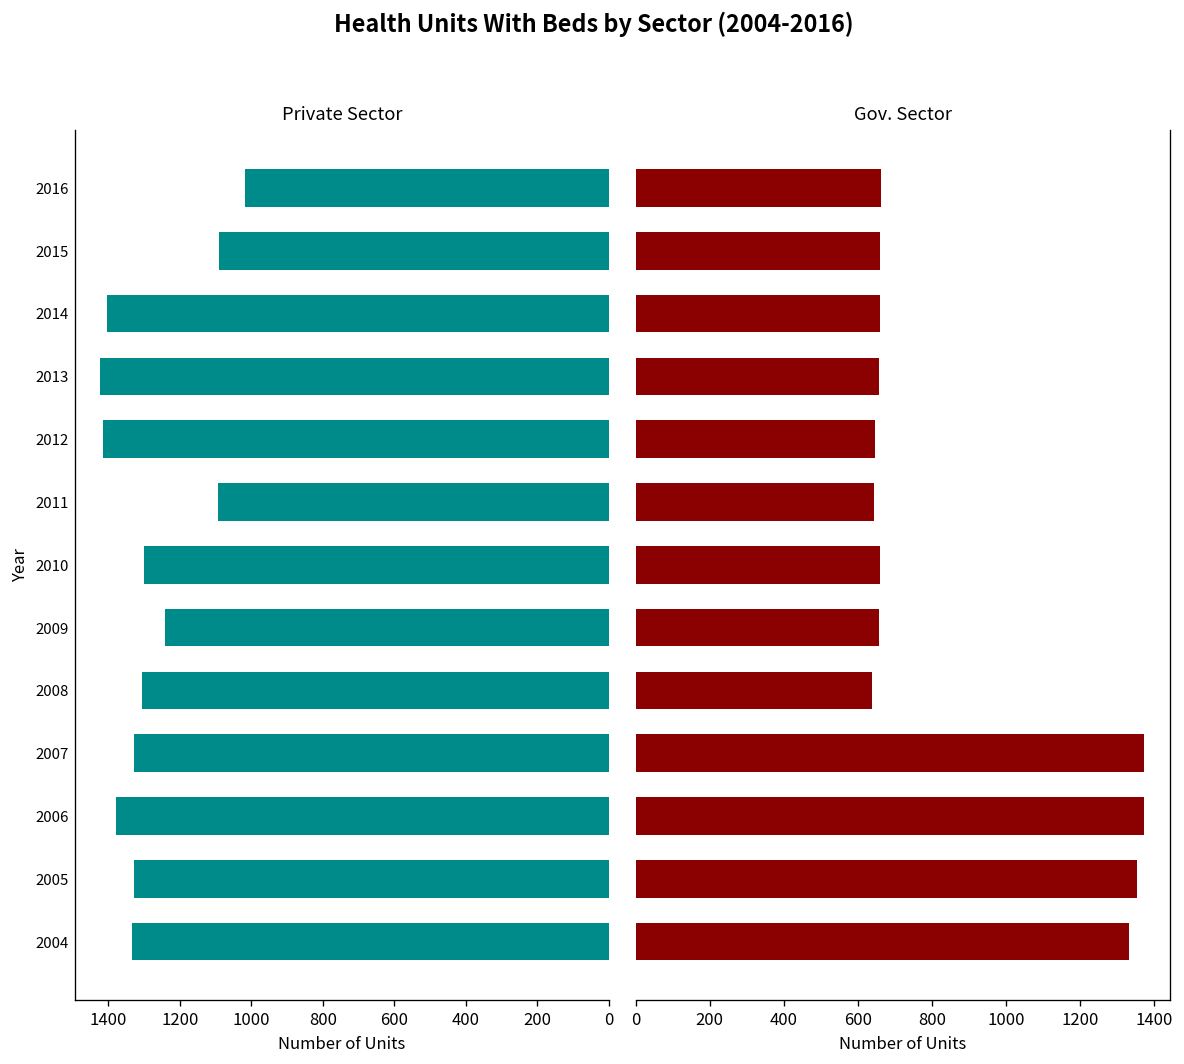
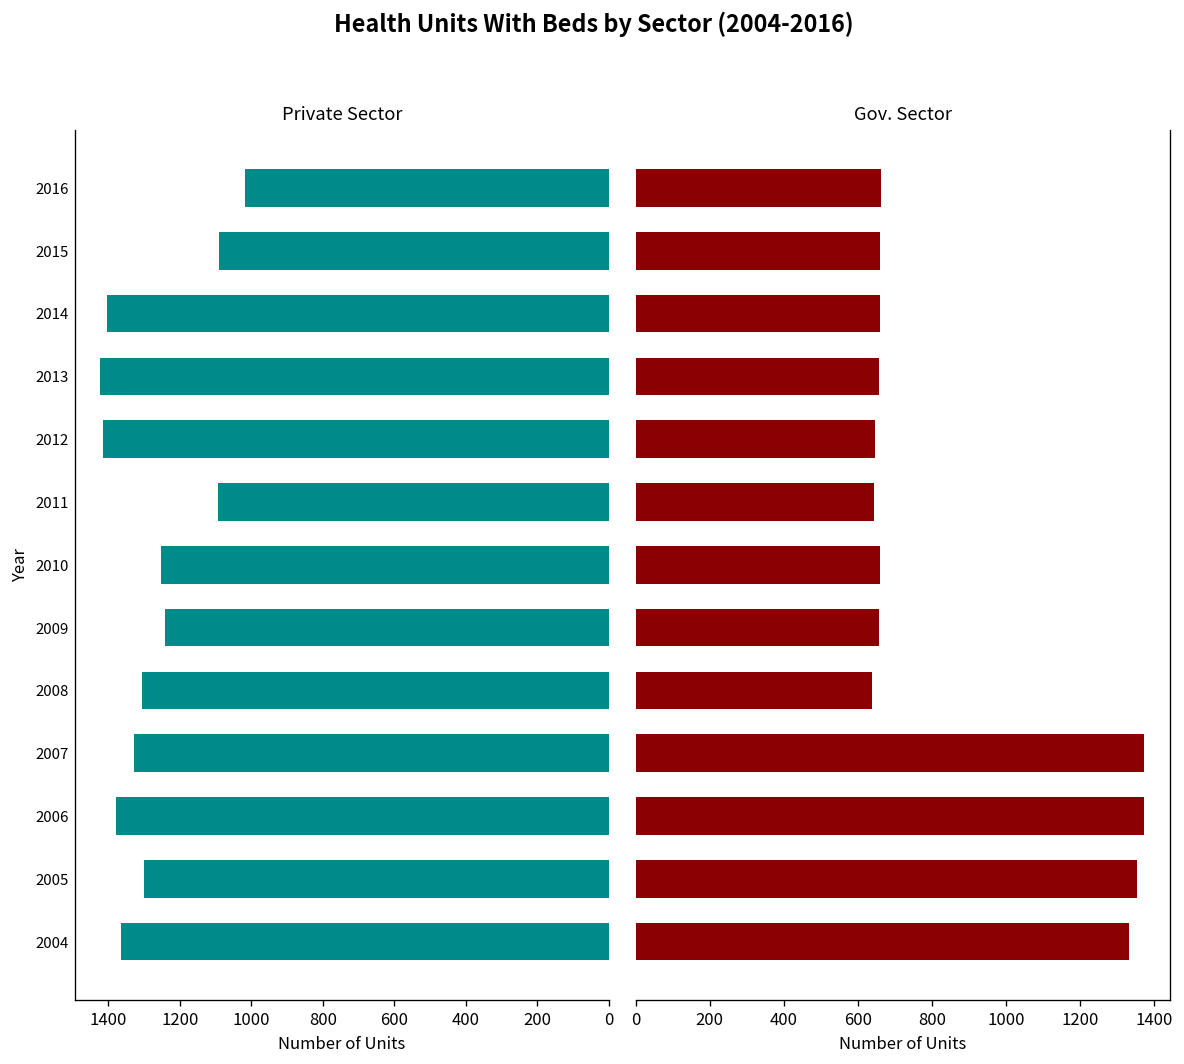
Private Sector, 2010: 1300 -> 1250
Private Sector, 2005: 1330 -> 1300
Private Sector, 2004: 1330 -> 1360
